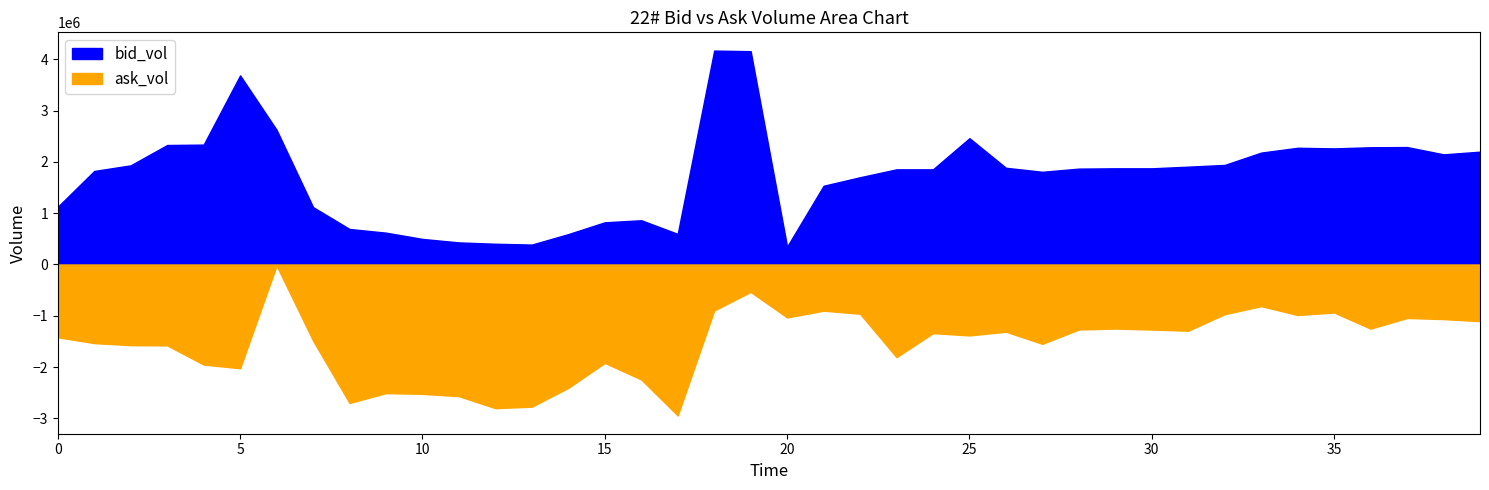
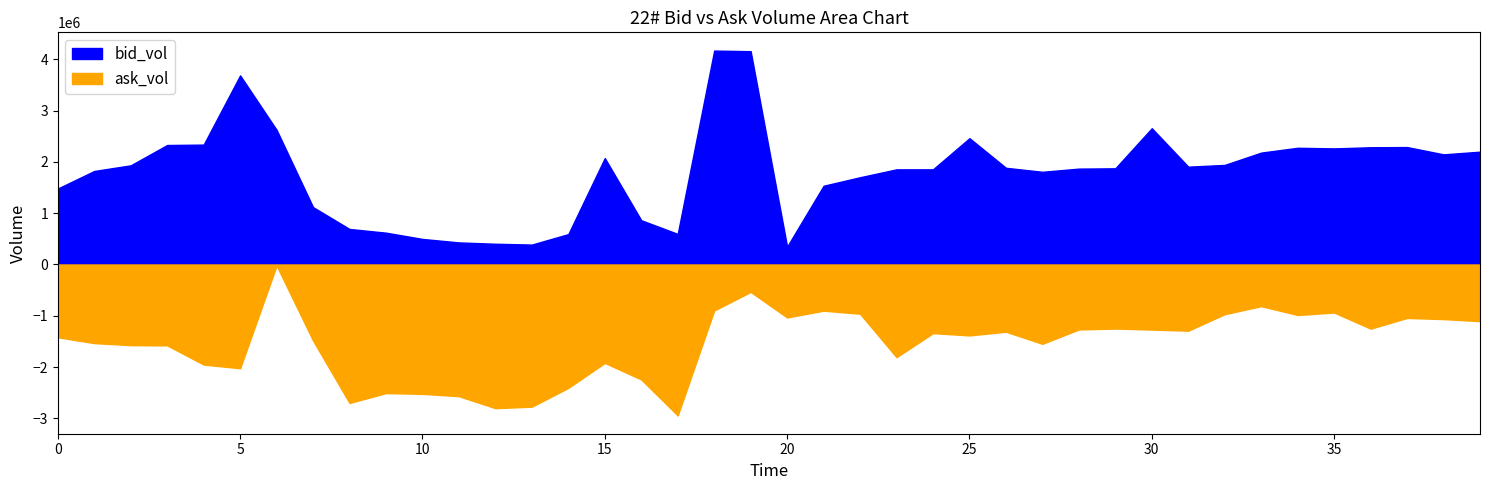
bid_vol, 0: 1100000 -> 1500000
bid_vol, 15: 800000 -> 2100000
bid_vol, 30: 1900000 -> 2700000
